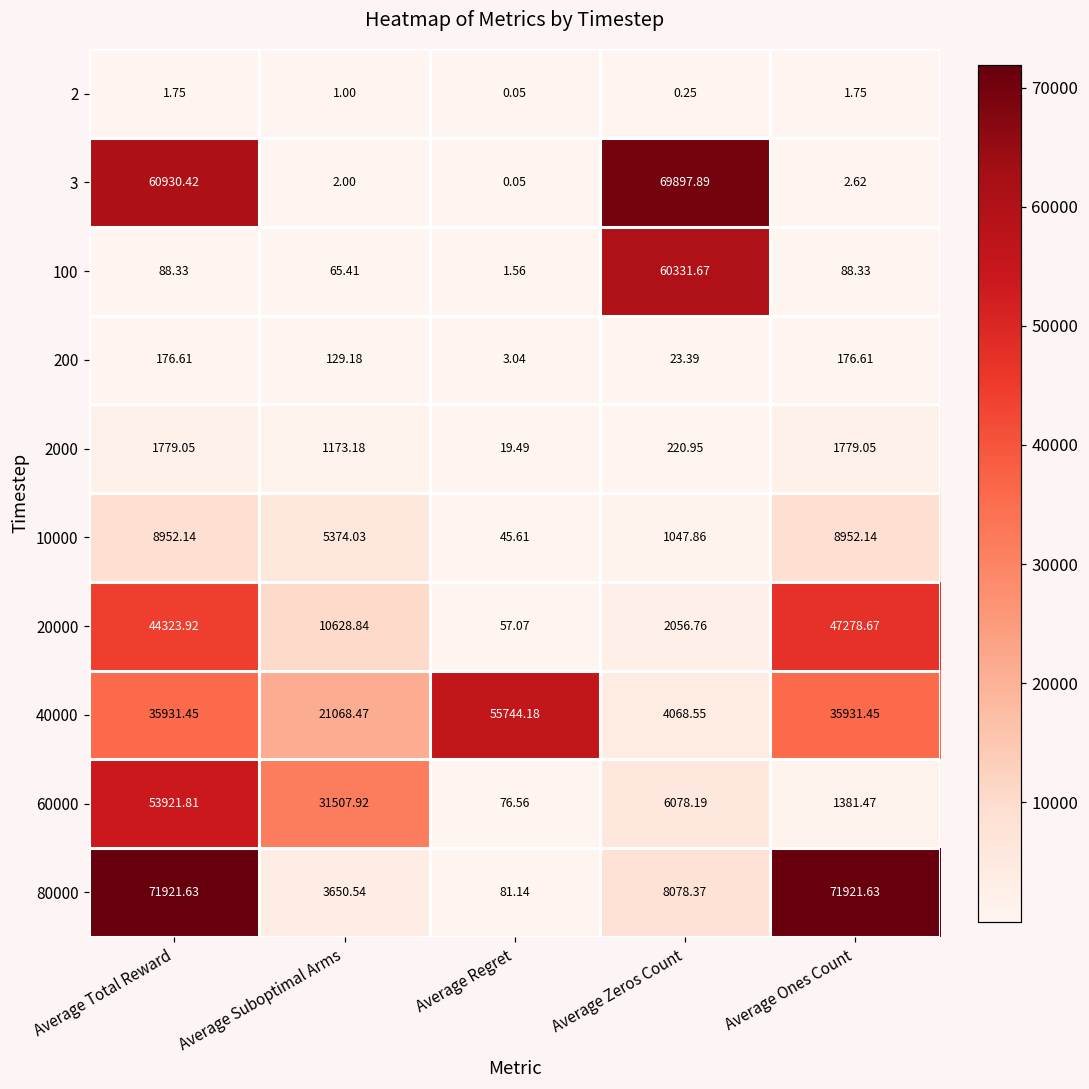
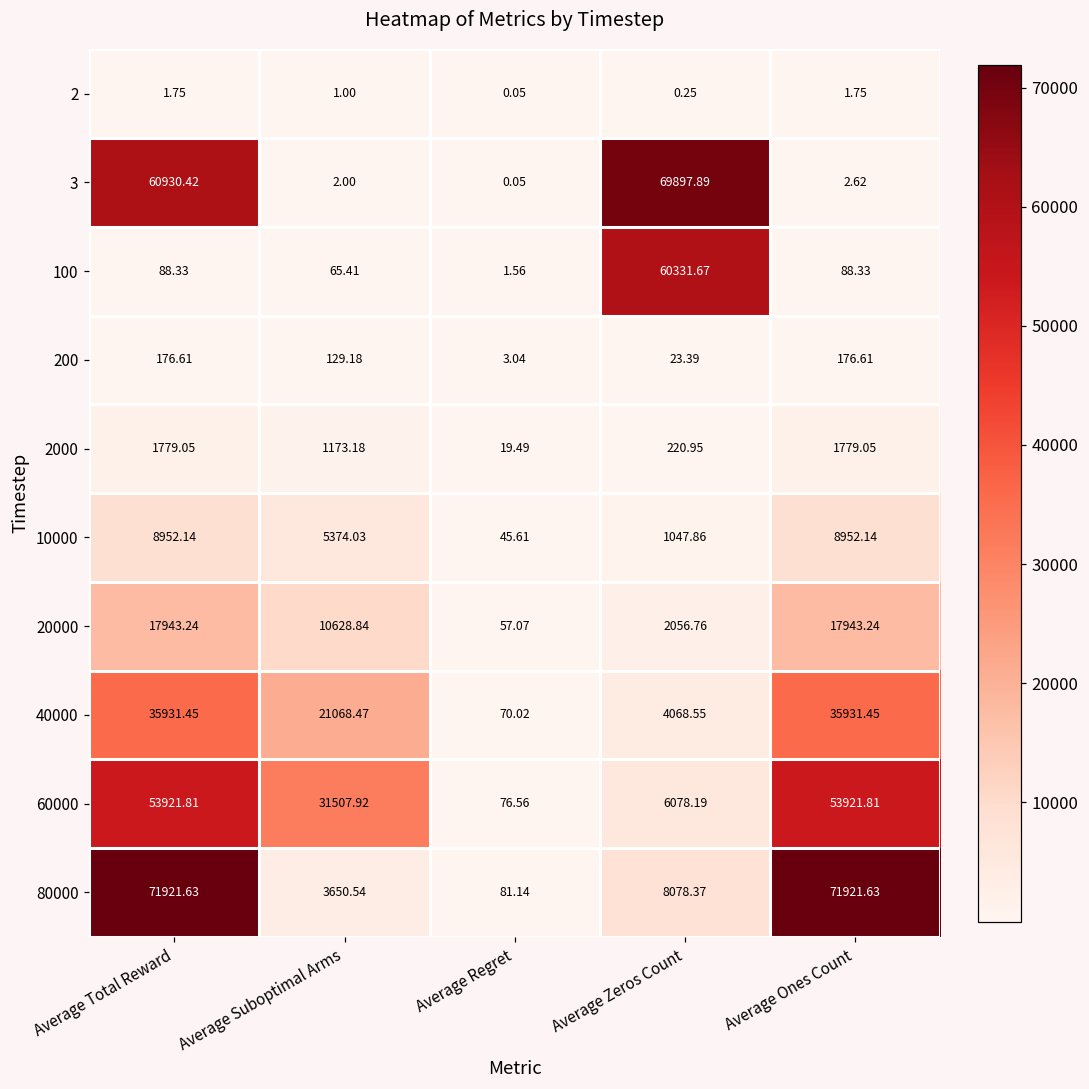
20000, Average Total Reward: 44323.92 -> 17943.24
20000, Average Ones Count: 47278.67 -> 17943.24
40000, Average Regret: 55744.18 -> 70.02
60000, Average Ones Count: 1381.47 -> 53921.81
